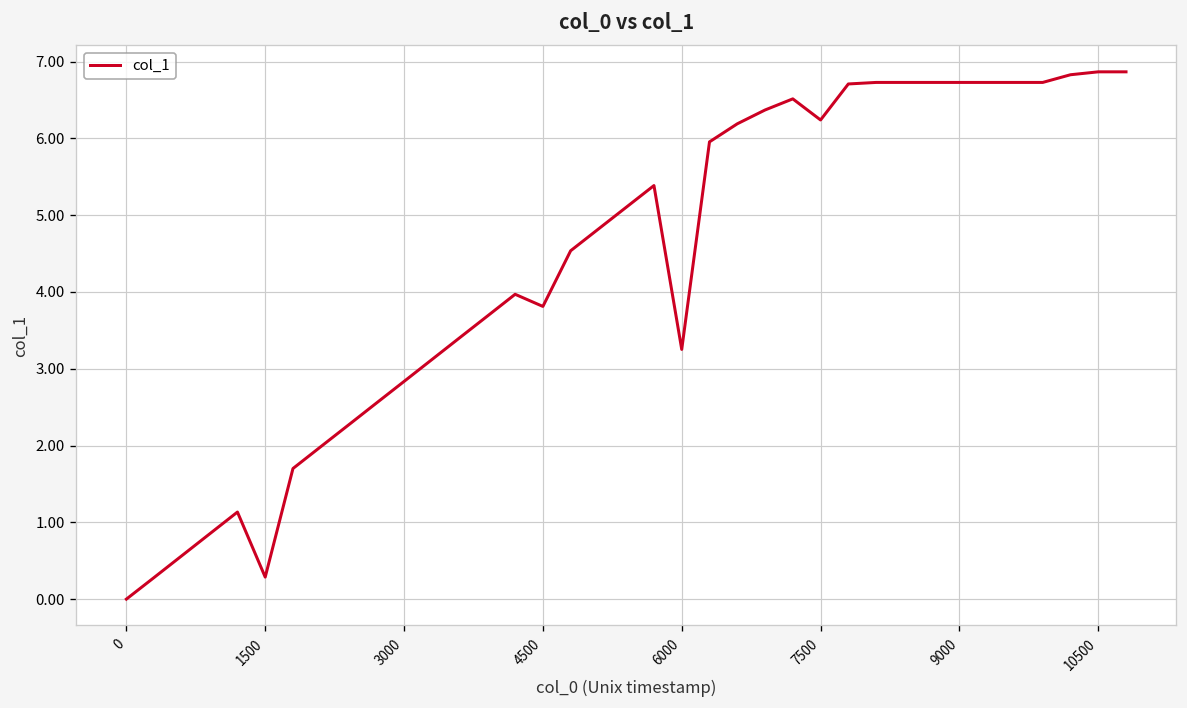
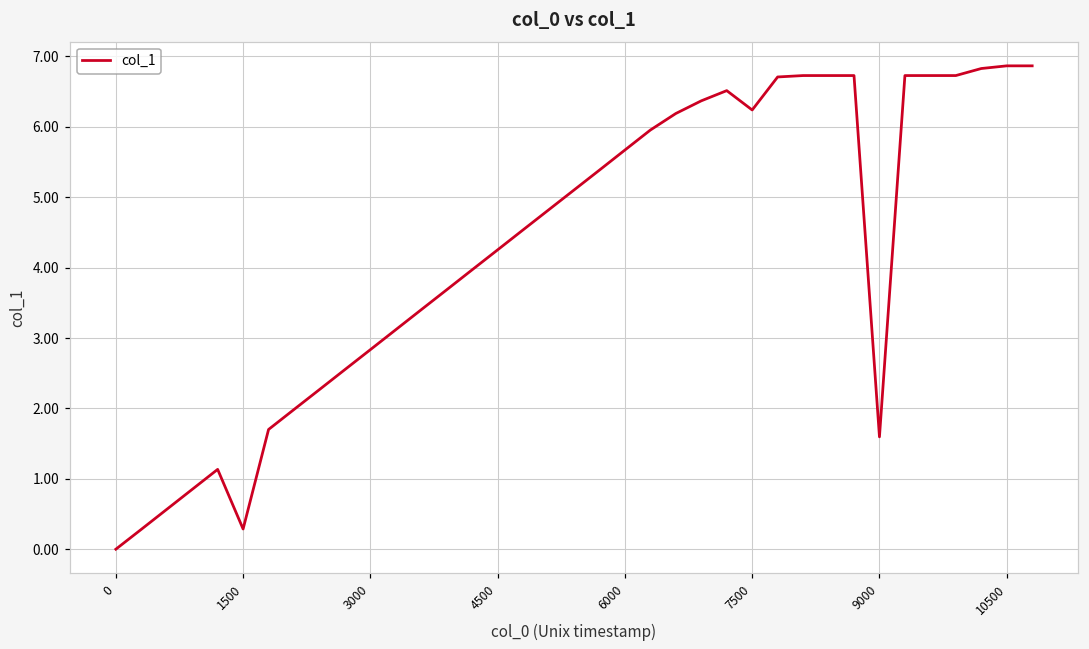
4500: 3.8 -> 4.3
6000: 3.3 -> 5.7
9000: 6.7 -> 1.6
